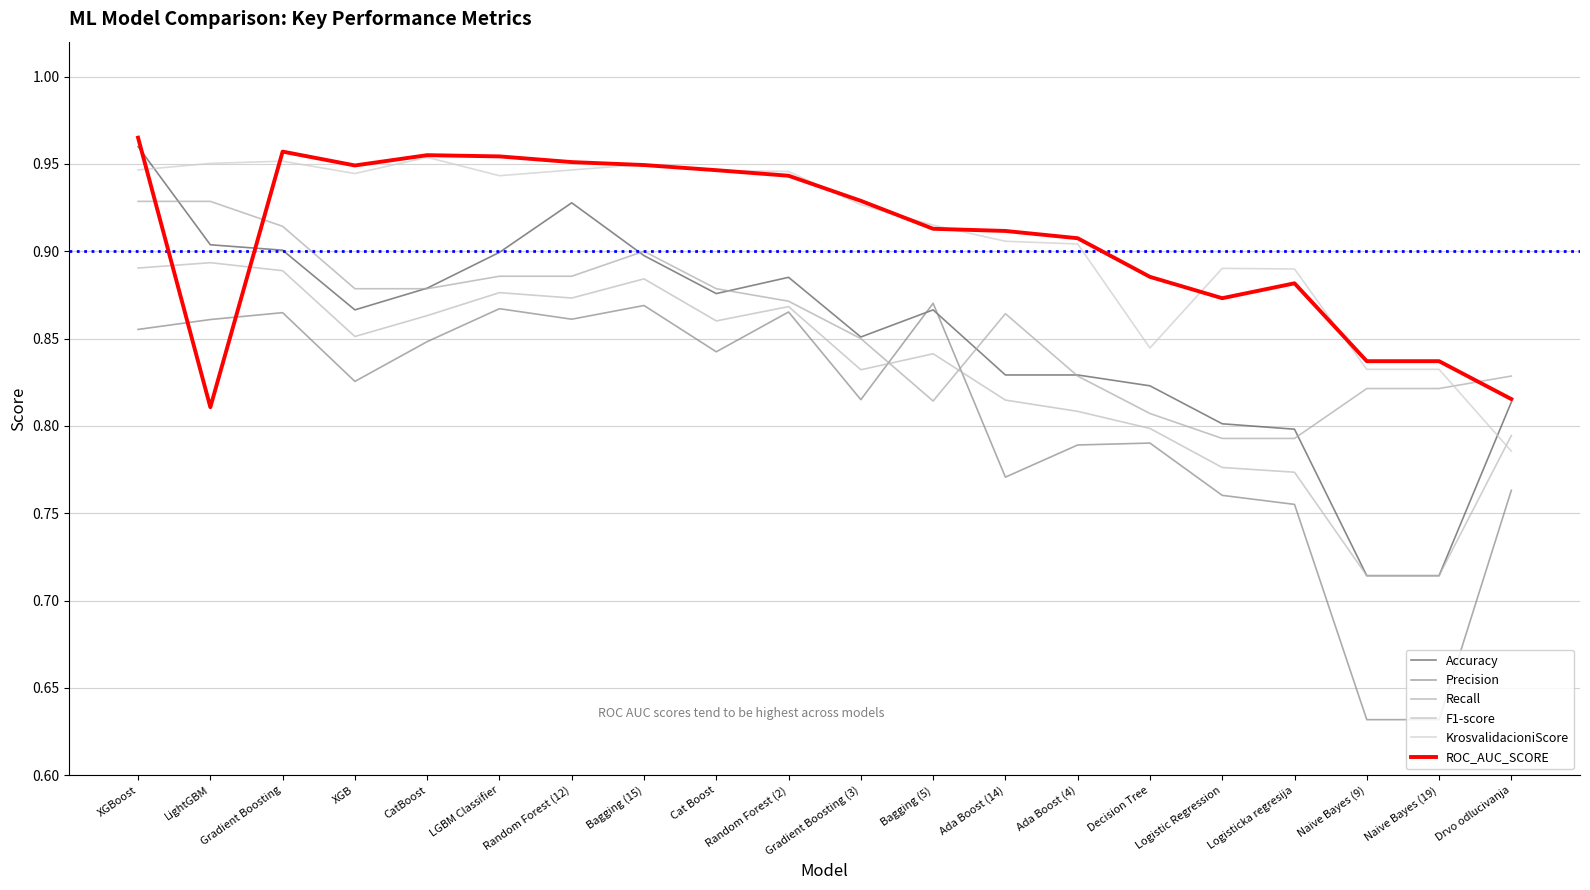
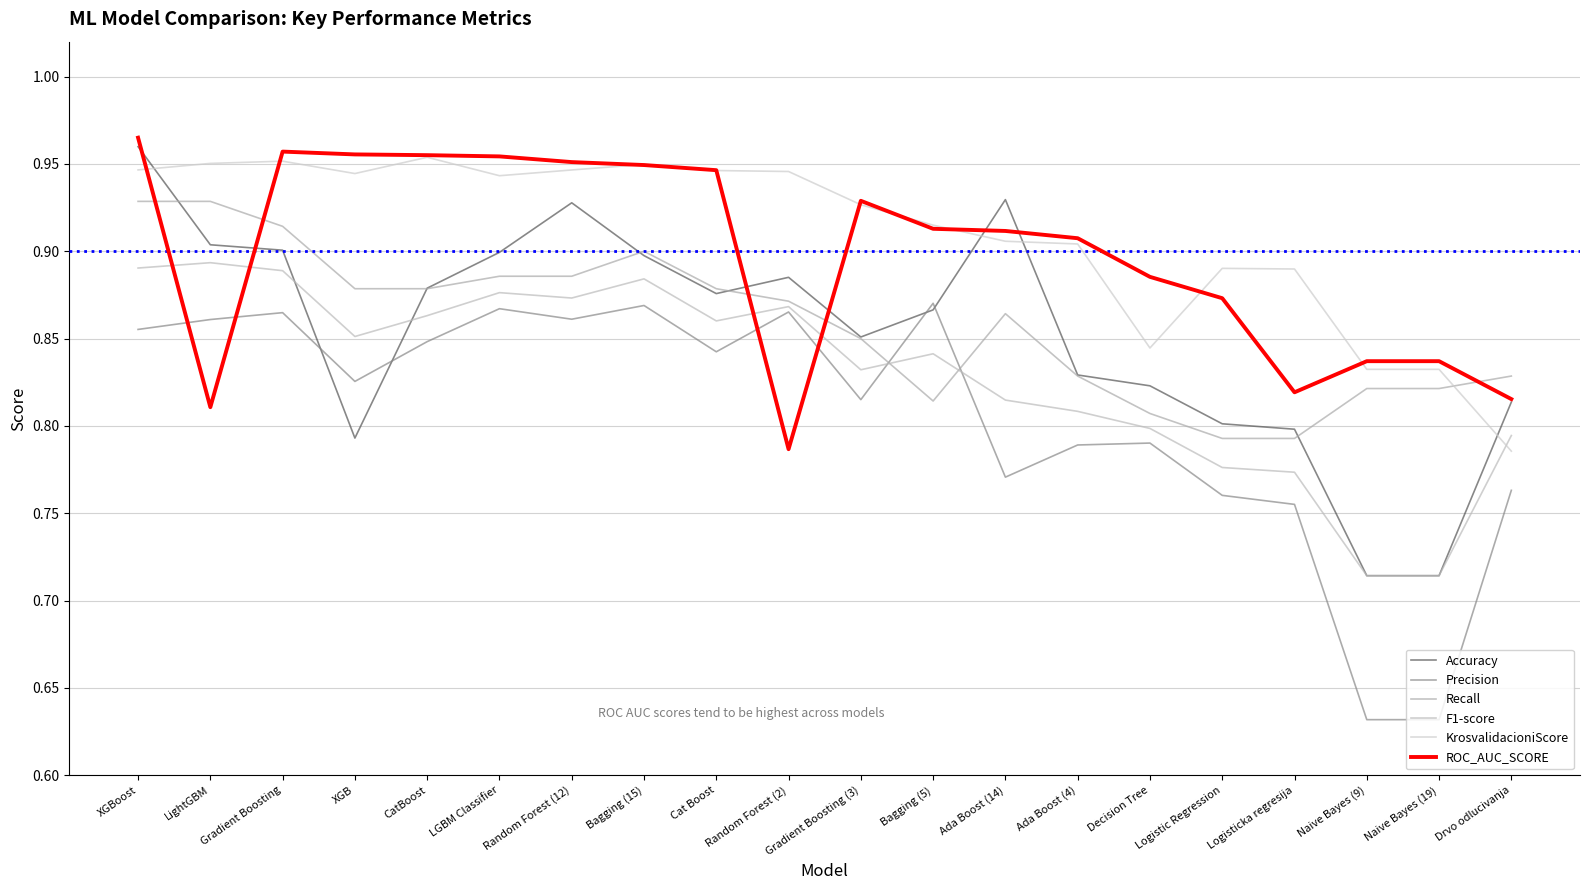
Accuracy, XGB: 0.866 -> 0.793
ROC_AUC_SCORE, XGB: 0.949 -> 0.955
ROC_AUC_SCORE, Random Forest (2): 0.943 -> 0.787
Accuracy, Ada Boost (14): 0.829 -> 0.930
ROC_AUC_SCORE, Logisticka regresija: 0.882 -> 0.819
